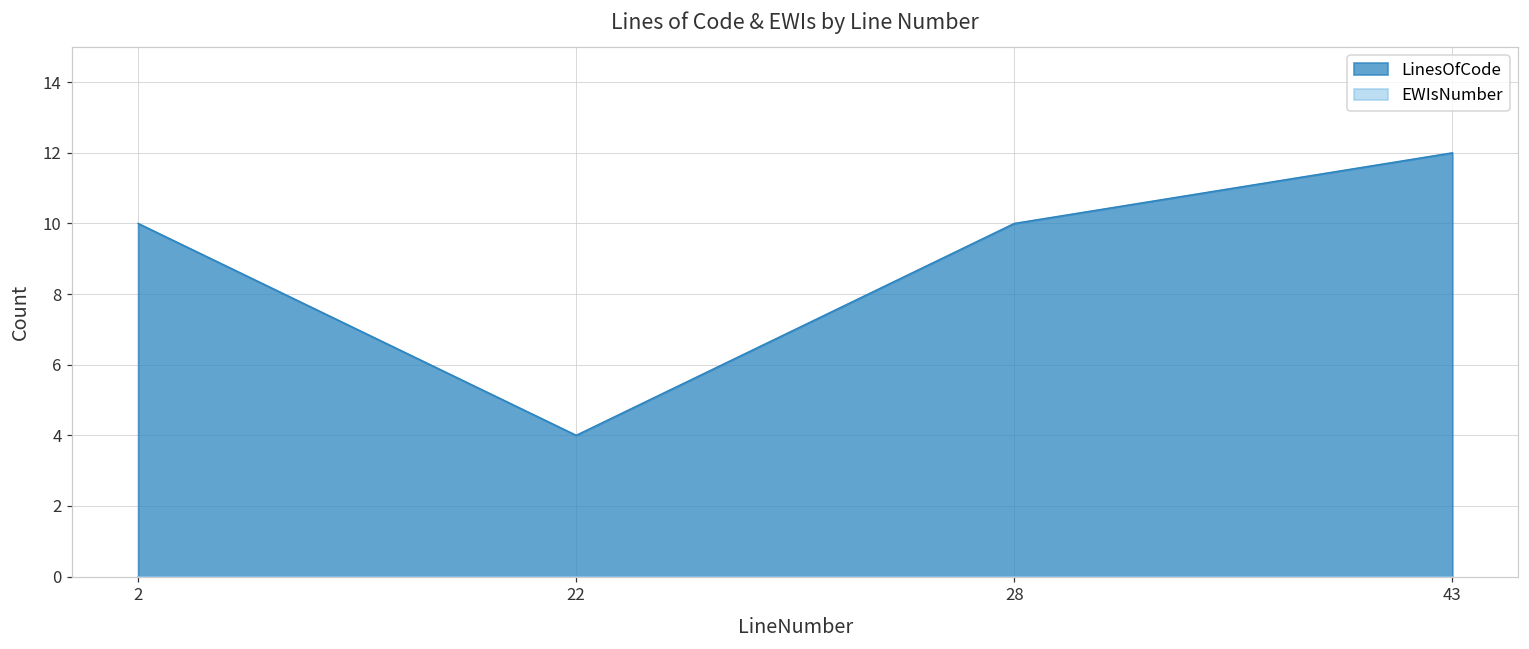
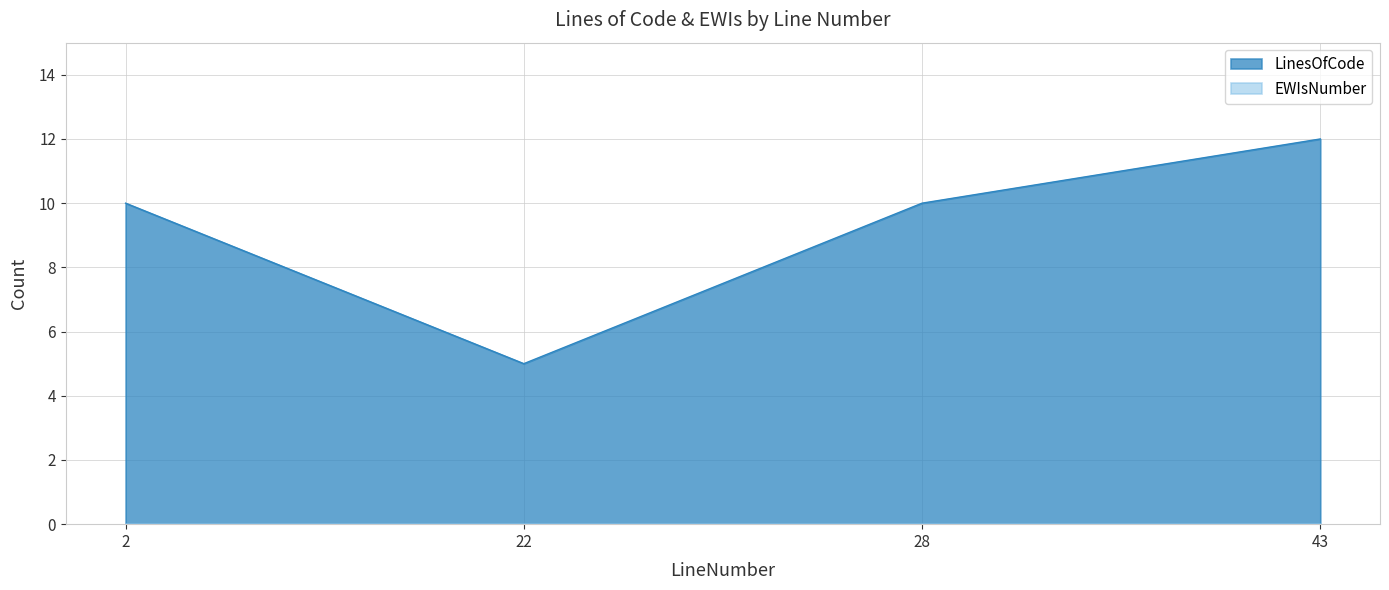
LinesOfCode, 22: 4 -> 5
